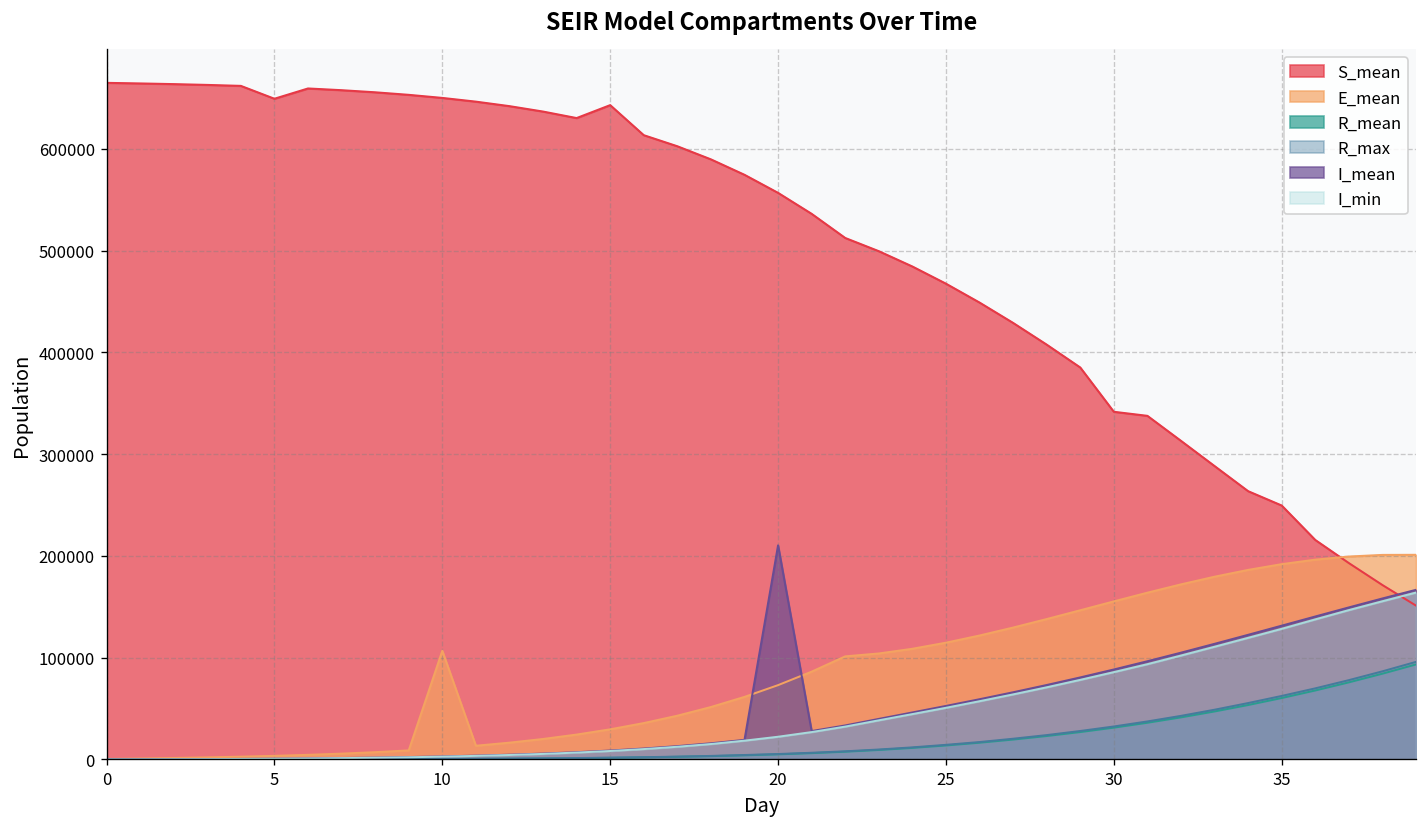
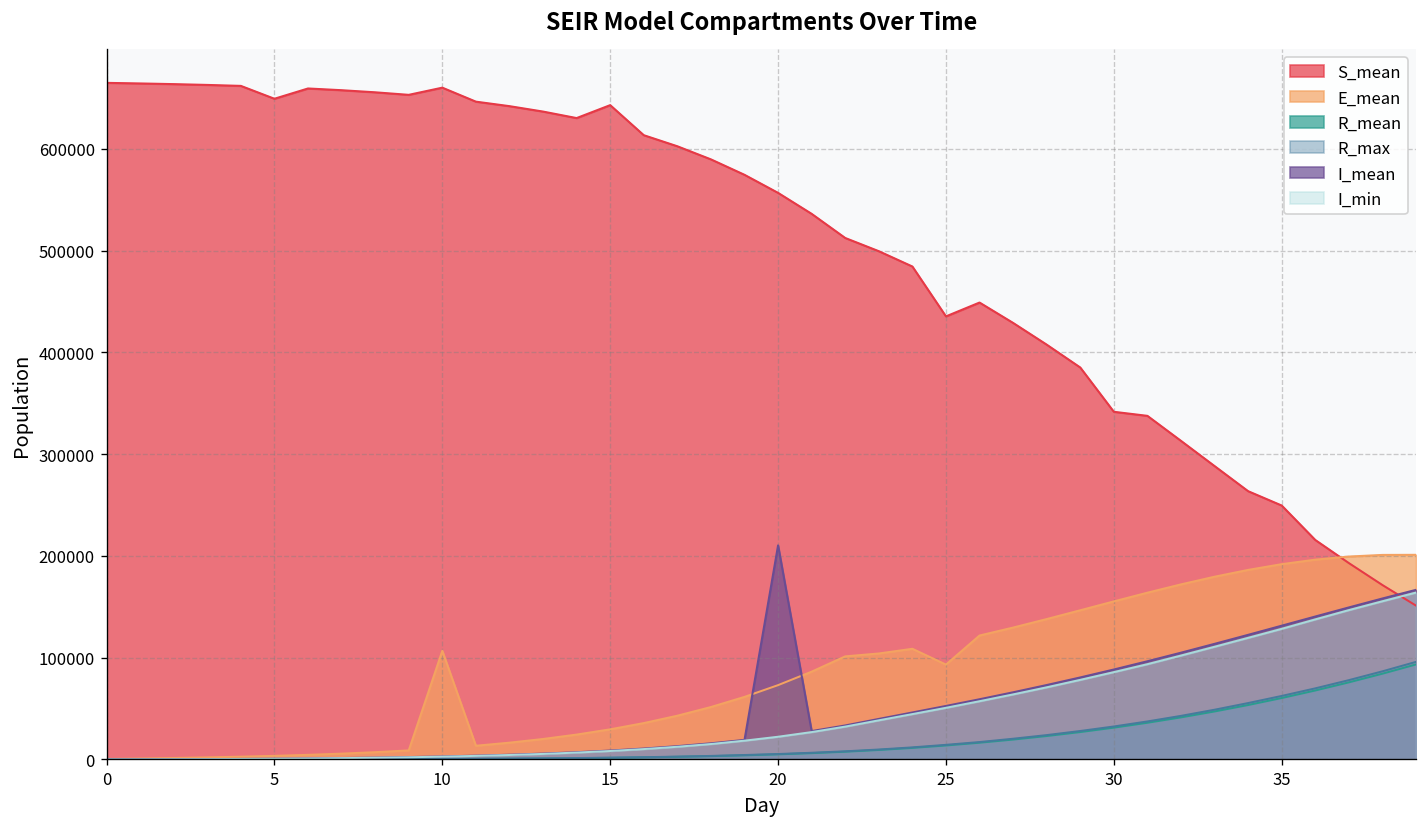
S_mean, 10: 650000 -> 660000
S_mean, 25: 470000 -> 440000
E_mean, 25: 110000 -> 90000
